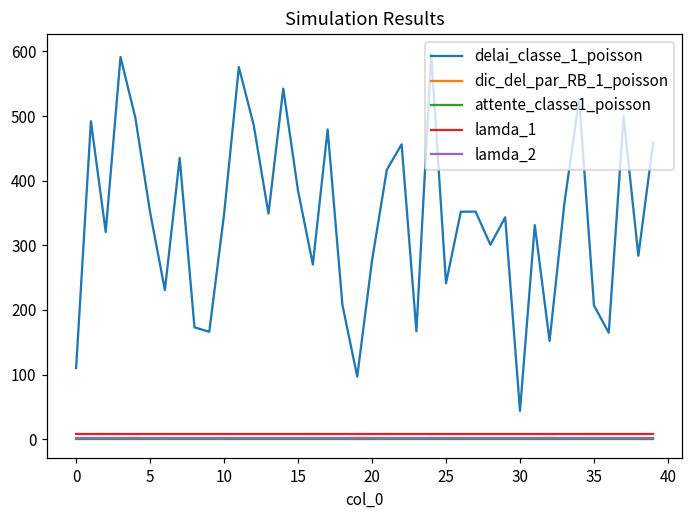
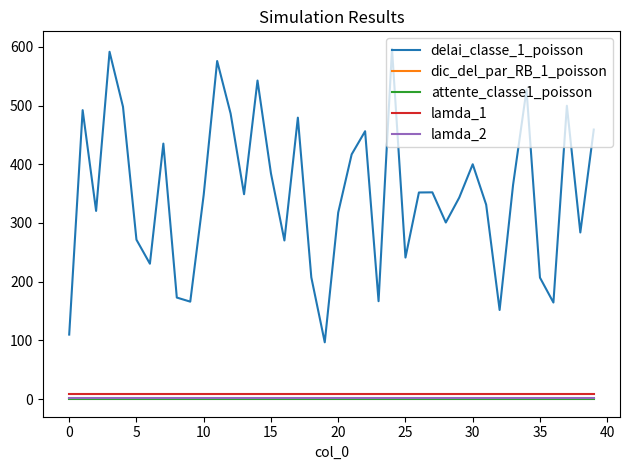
delai_classe_1_poisson, 5: 350 -> 270
delai_classe_1_poisson, 20: 280 -> 320
delai_classe_1_poisson, 30: 40 -> 400
